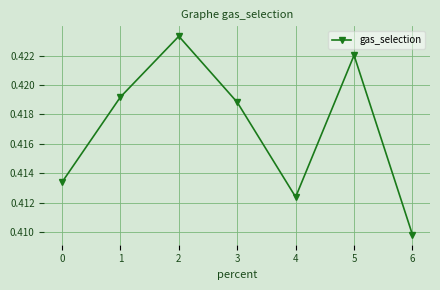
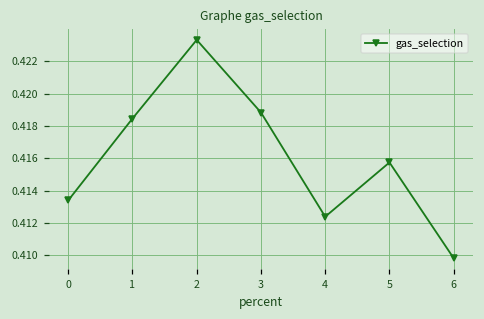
1: 0.4192 -> 0.4185
5: 0.4220 -> 0.4157
